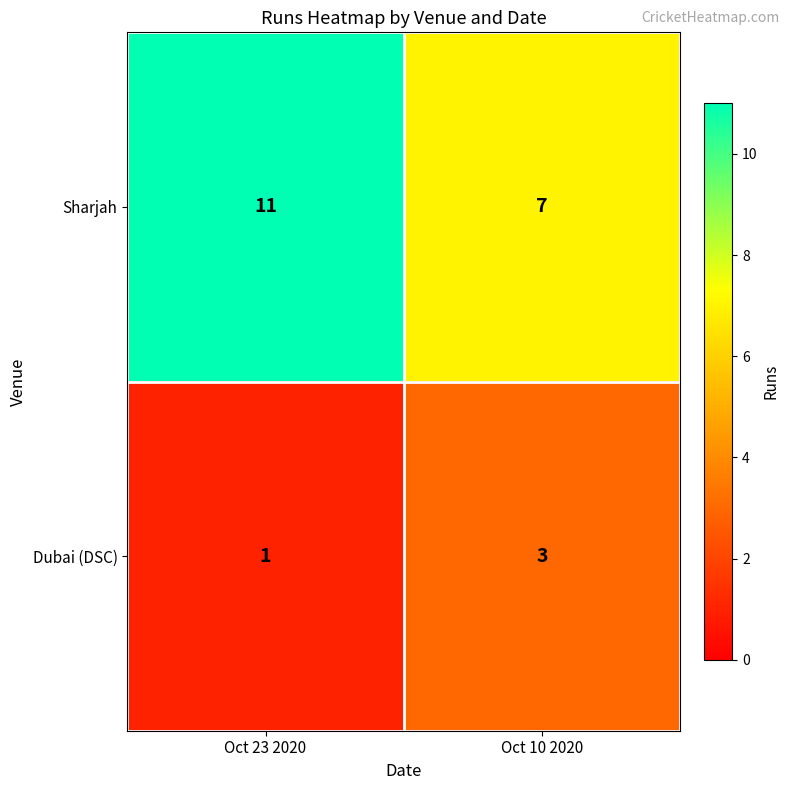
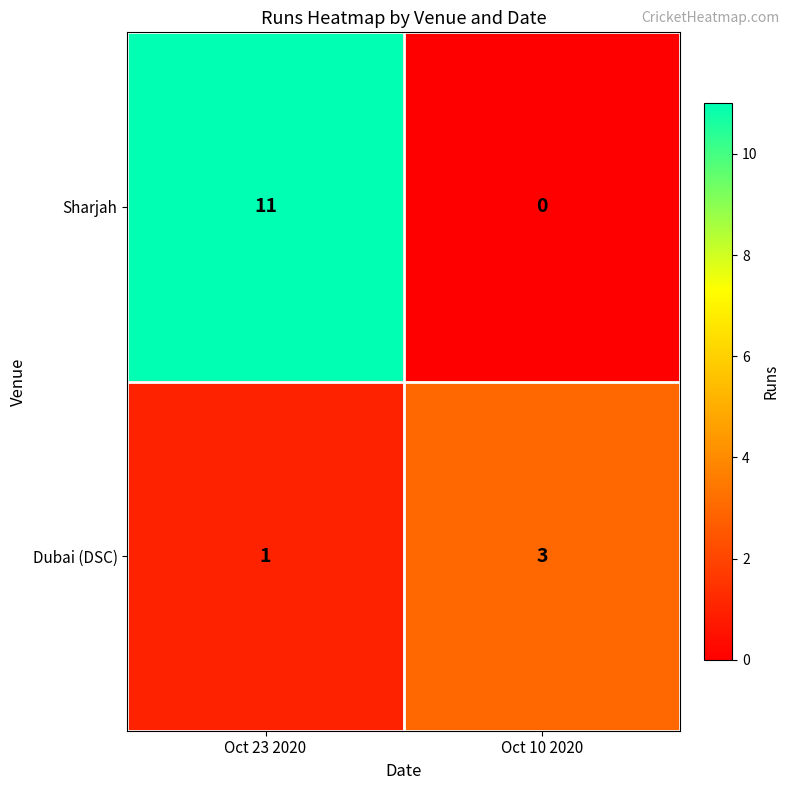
Sharjah, Oct 10 2020: 7 -> 0
